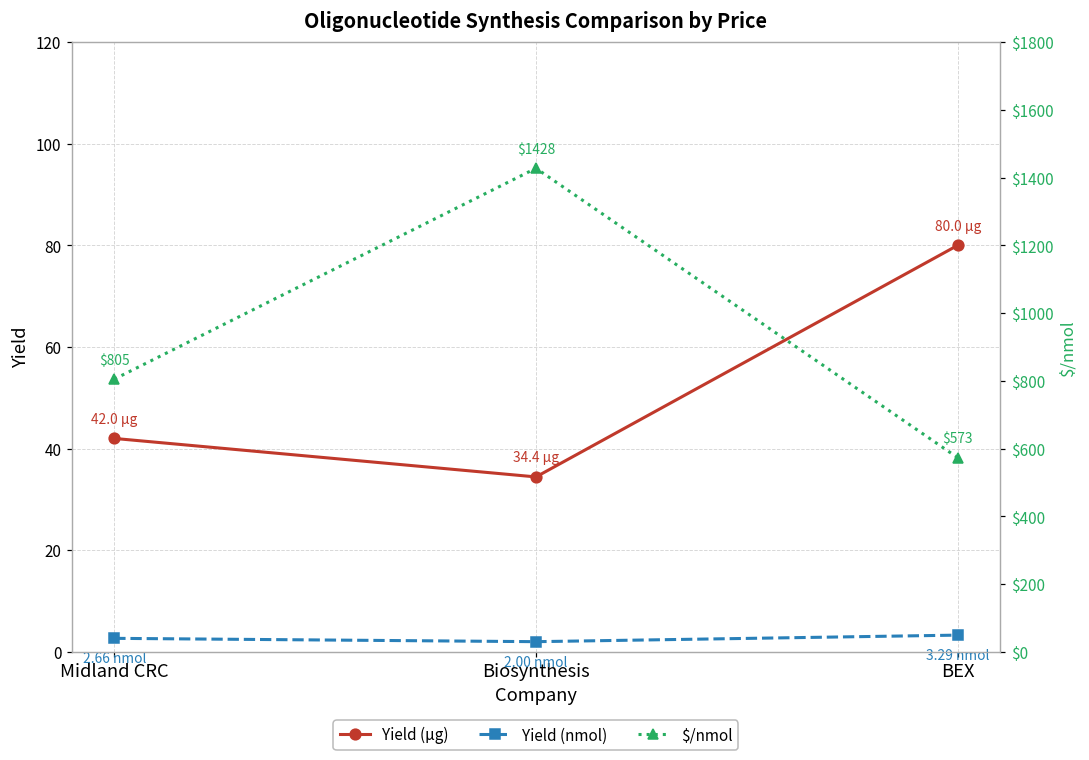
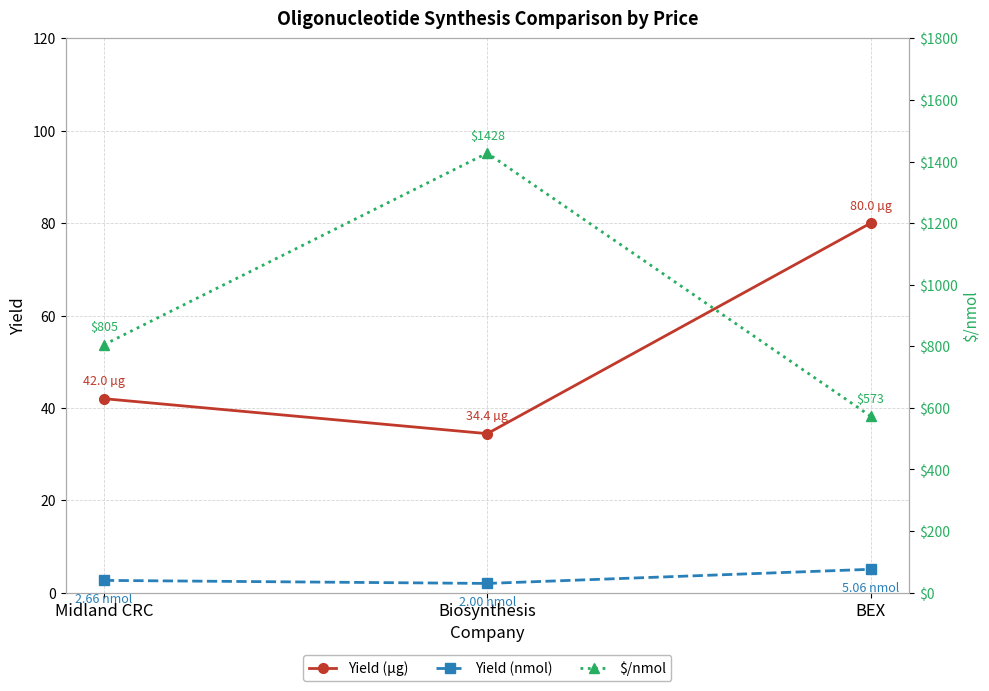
Yield (nmol), BEX: 3.29 -> 5.06
